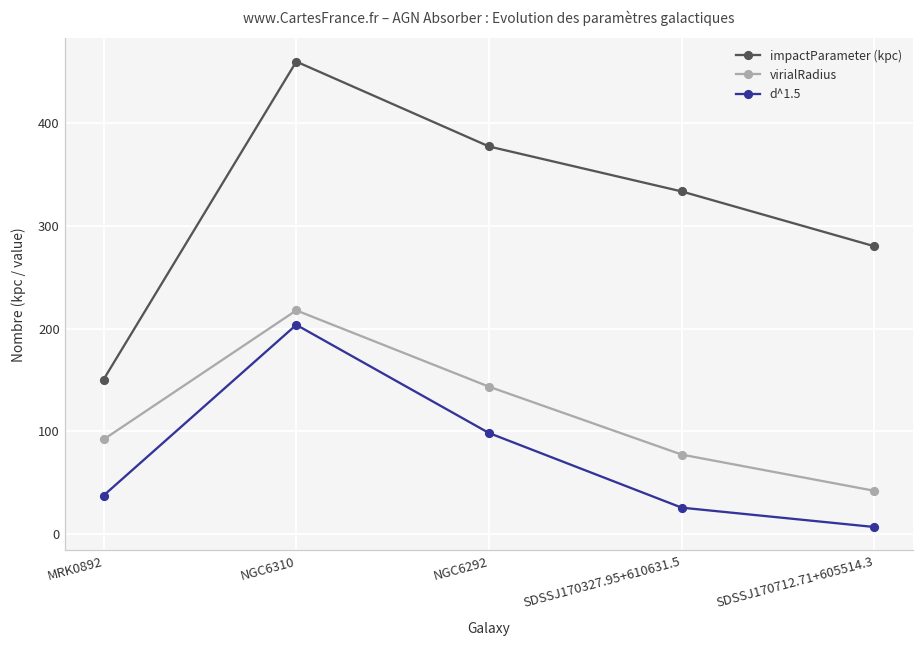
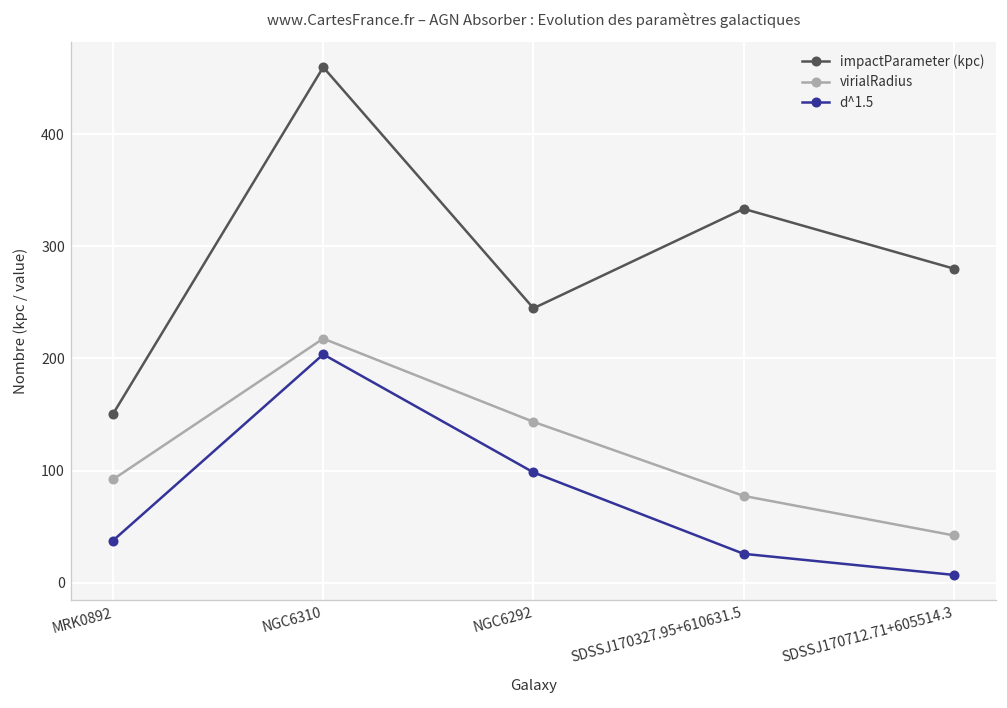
impactParameter (kpc), NGC6292: 380 -> 240
